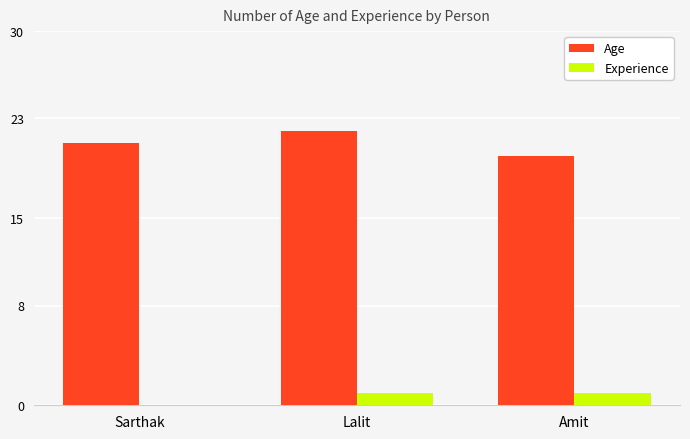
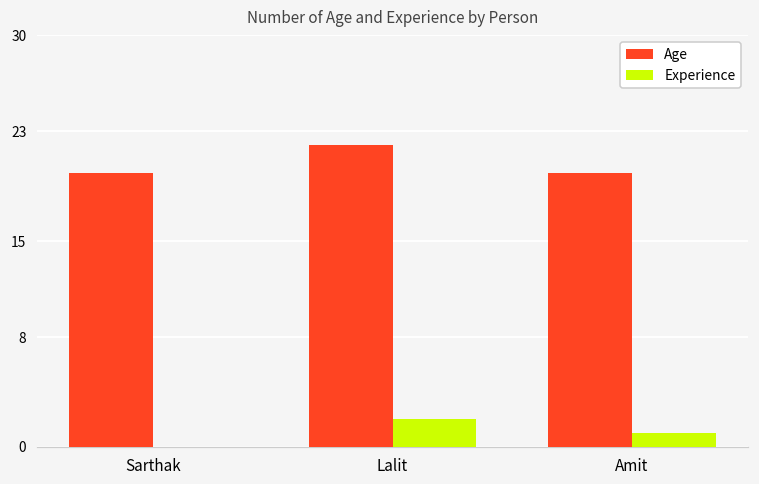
Age, Sarthak: 21 -> 20
Experience, Lalit: 1 -> 2
